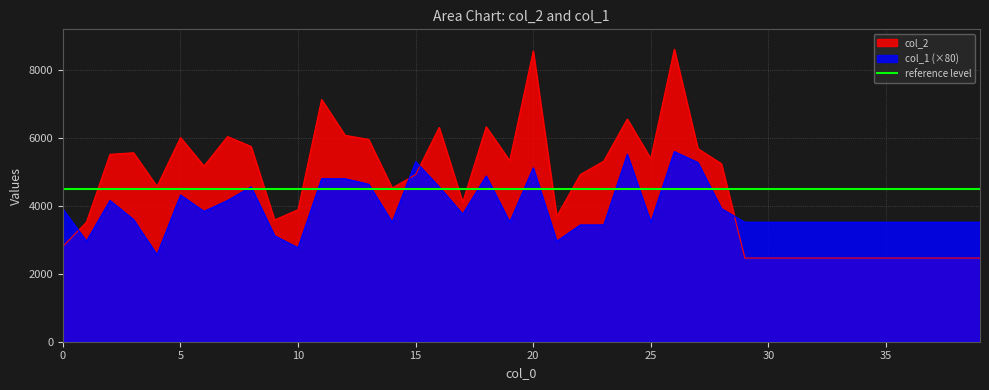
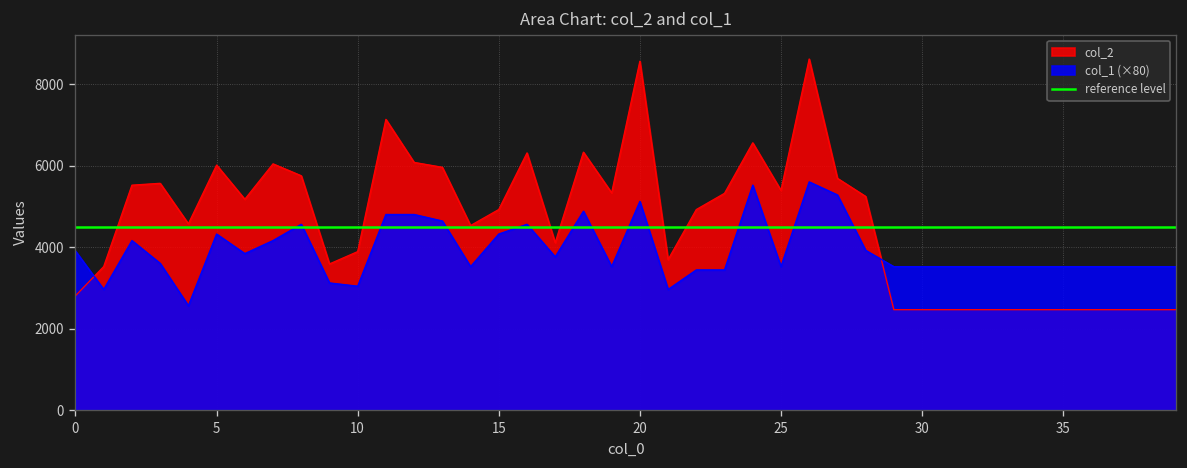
col_1 (×80), 10: 2800 -> 3000
col_1 (×80), 15: 5300 -> 4300
